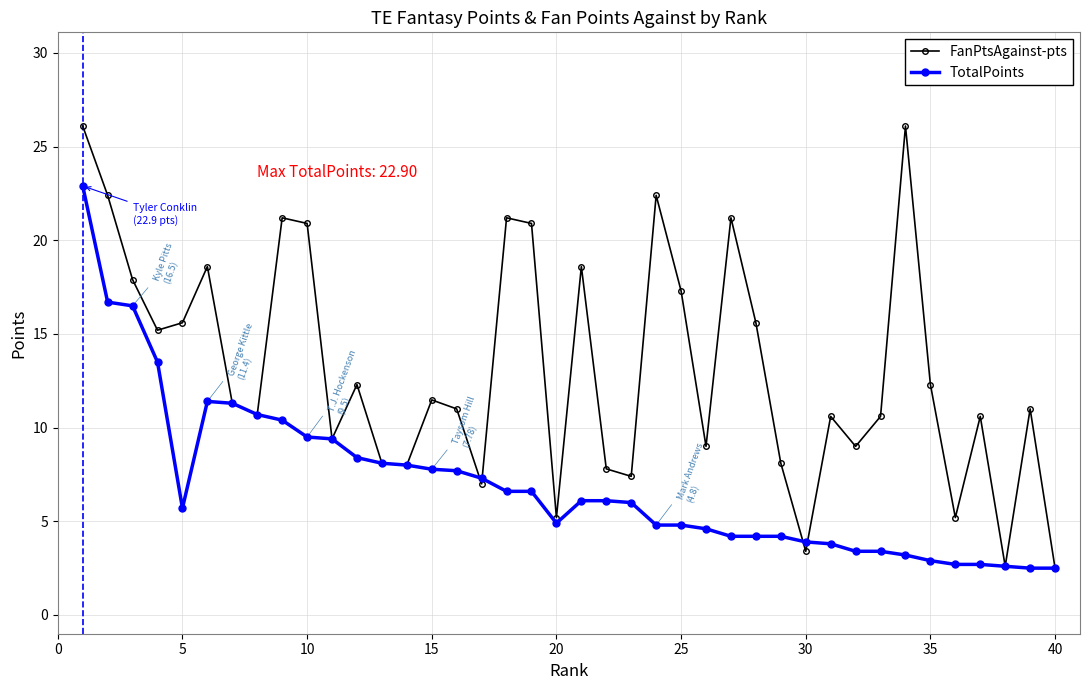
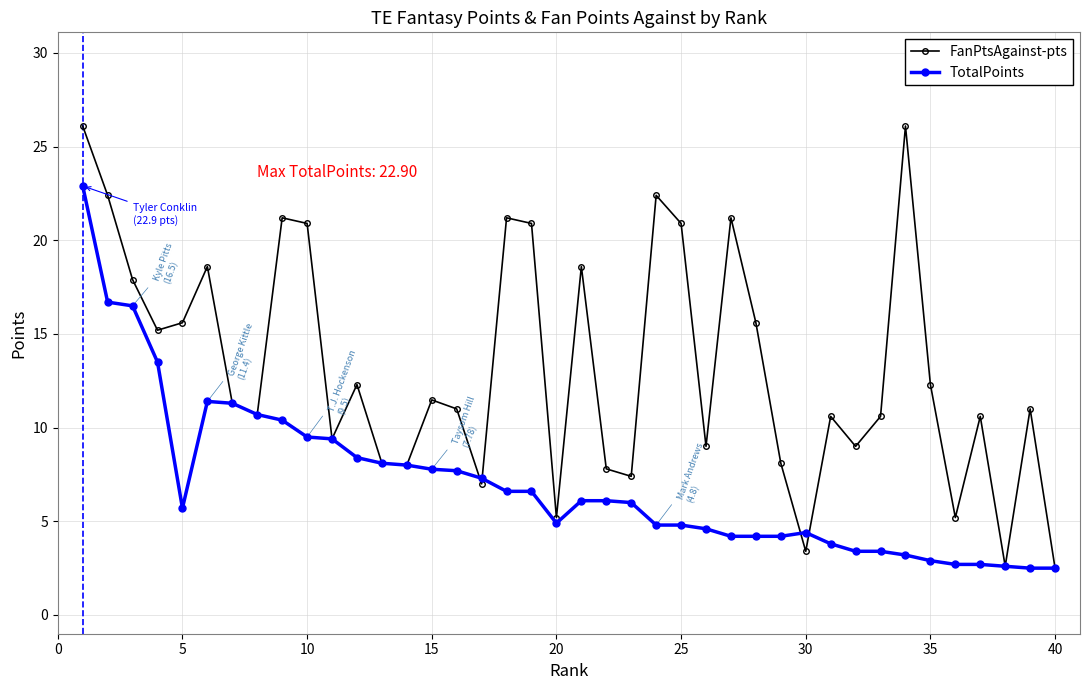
FanPtsAgainst-pts, 25: 17.3 -> 20.9
TotalPoints, 30: 3.9 -> 4.4
